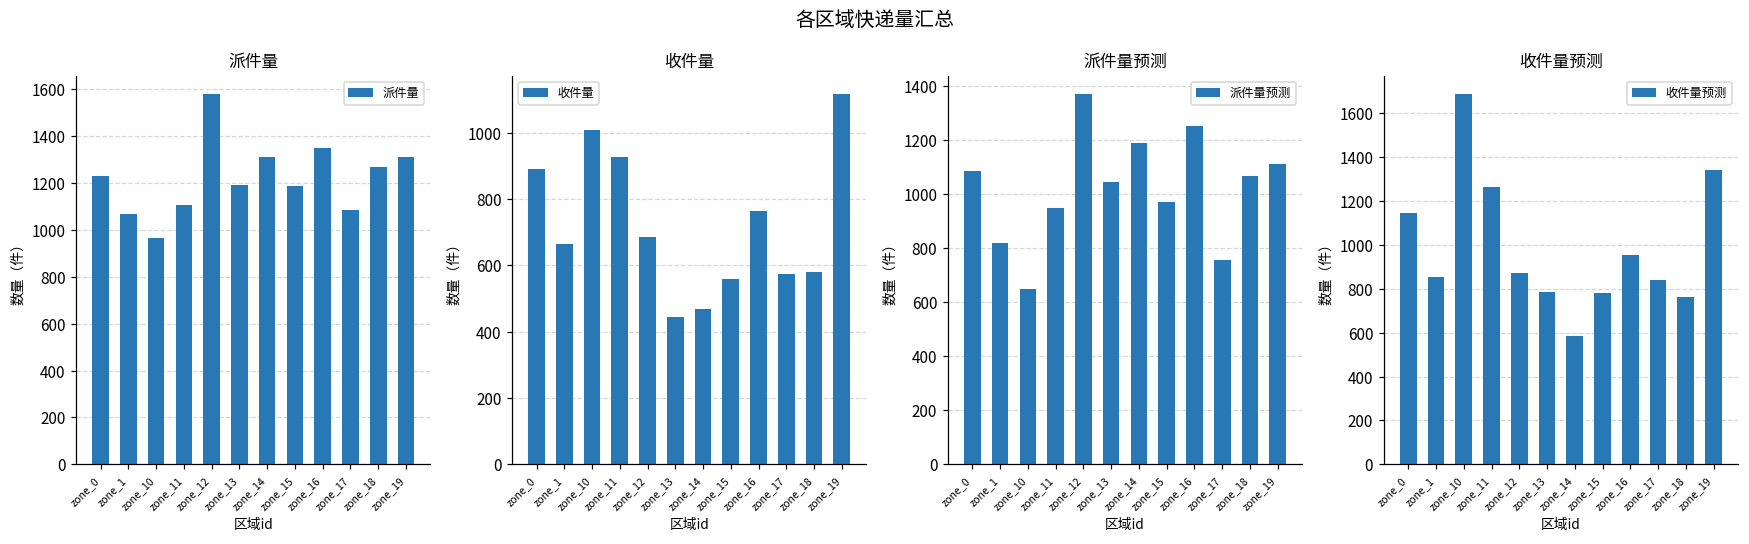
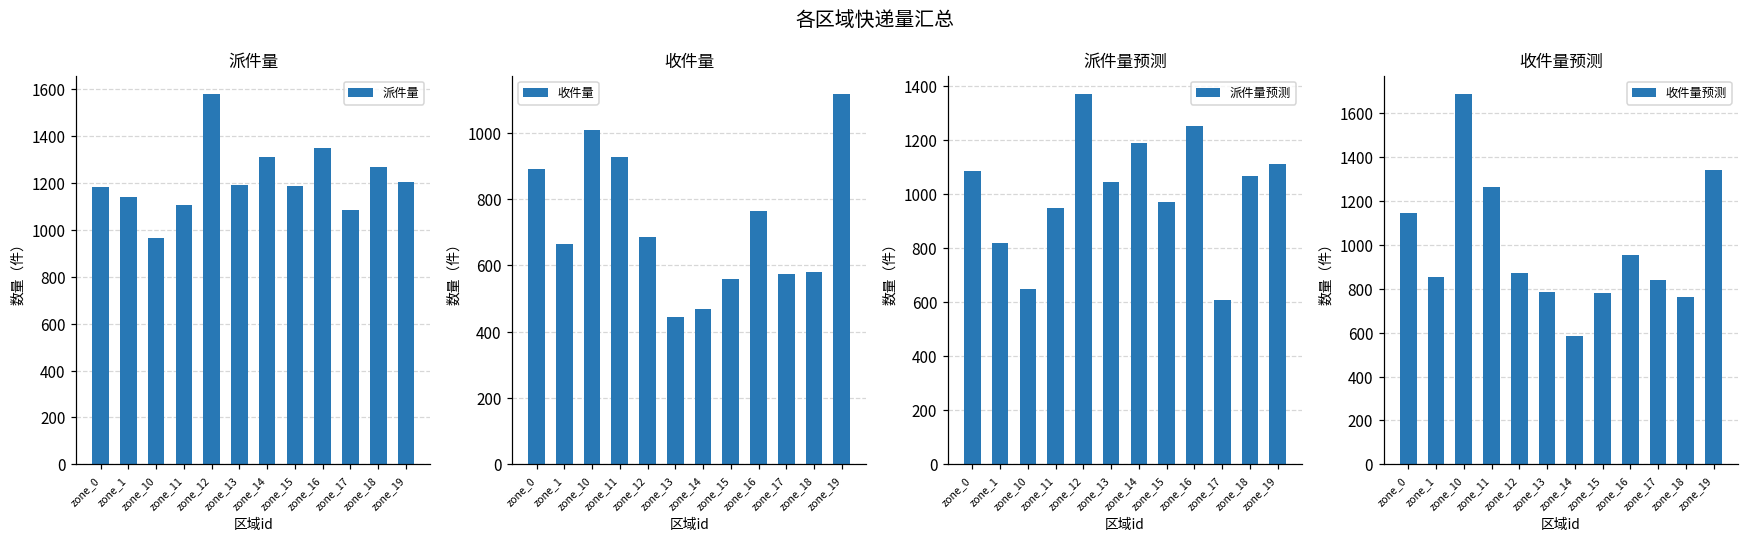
派件量, zone_0: 1230 -> 1180
派件量, zone_1: 1070 -> 1140
派件量, zone_19: 1310 -> 1200
派件量预测, zone_17: 760 -> 610
